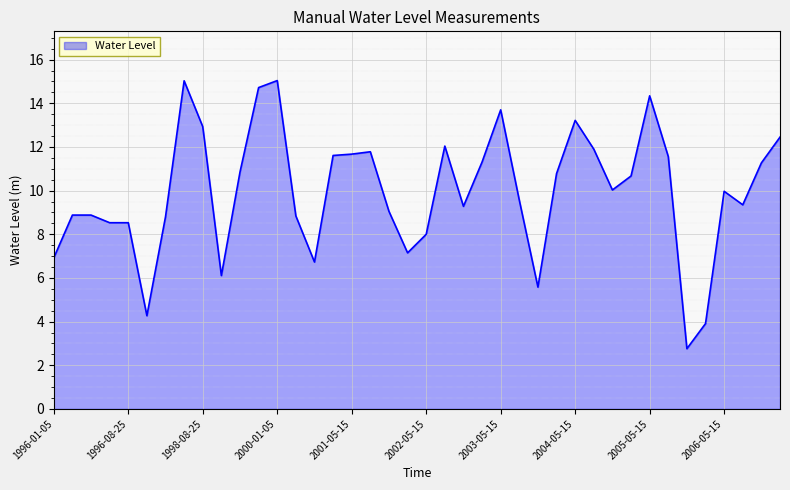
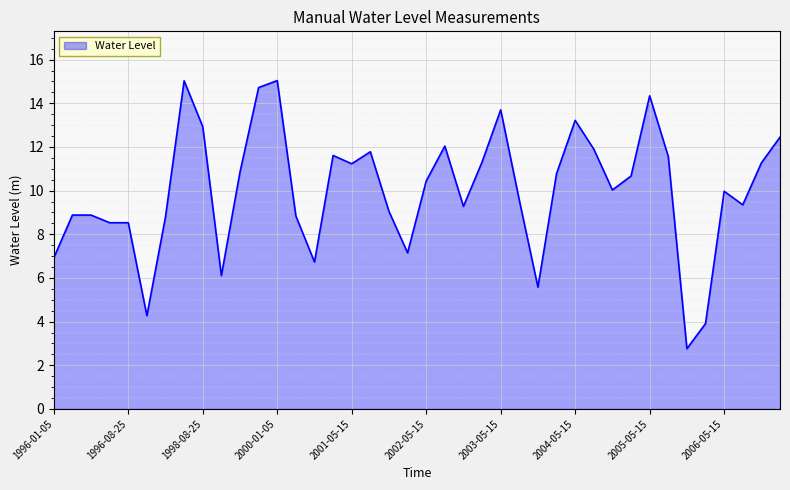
2001-05-15: 11.7 -> 11.2
2002-05-15: 8.0 -> 10.4
